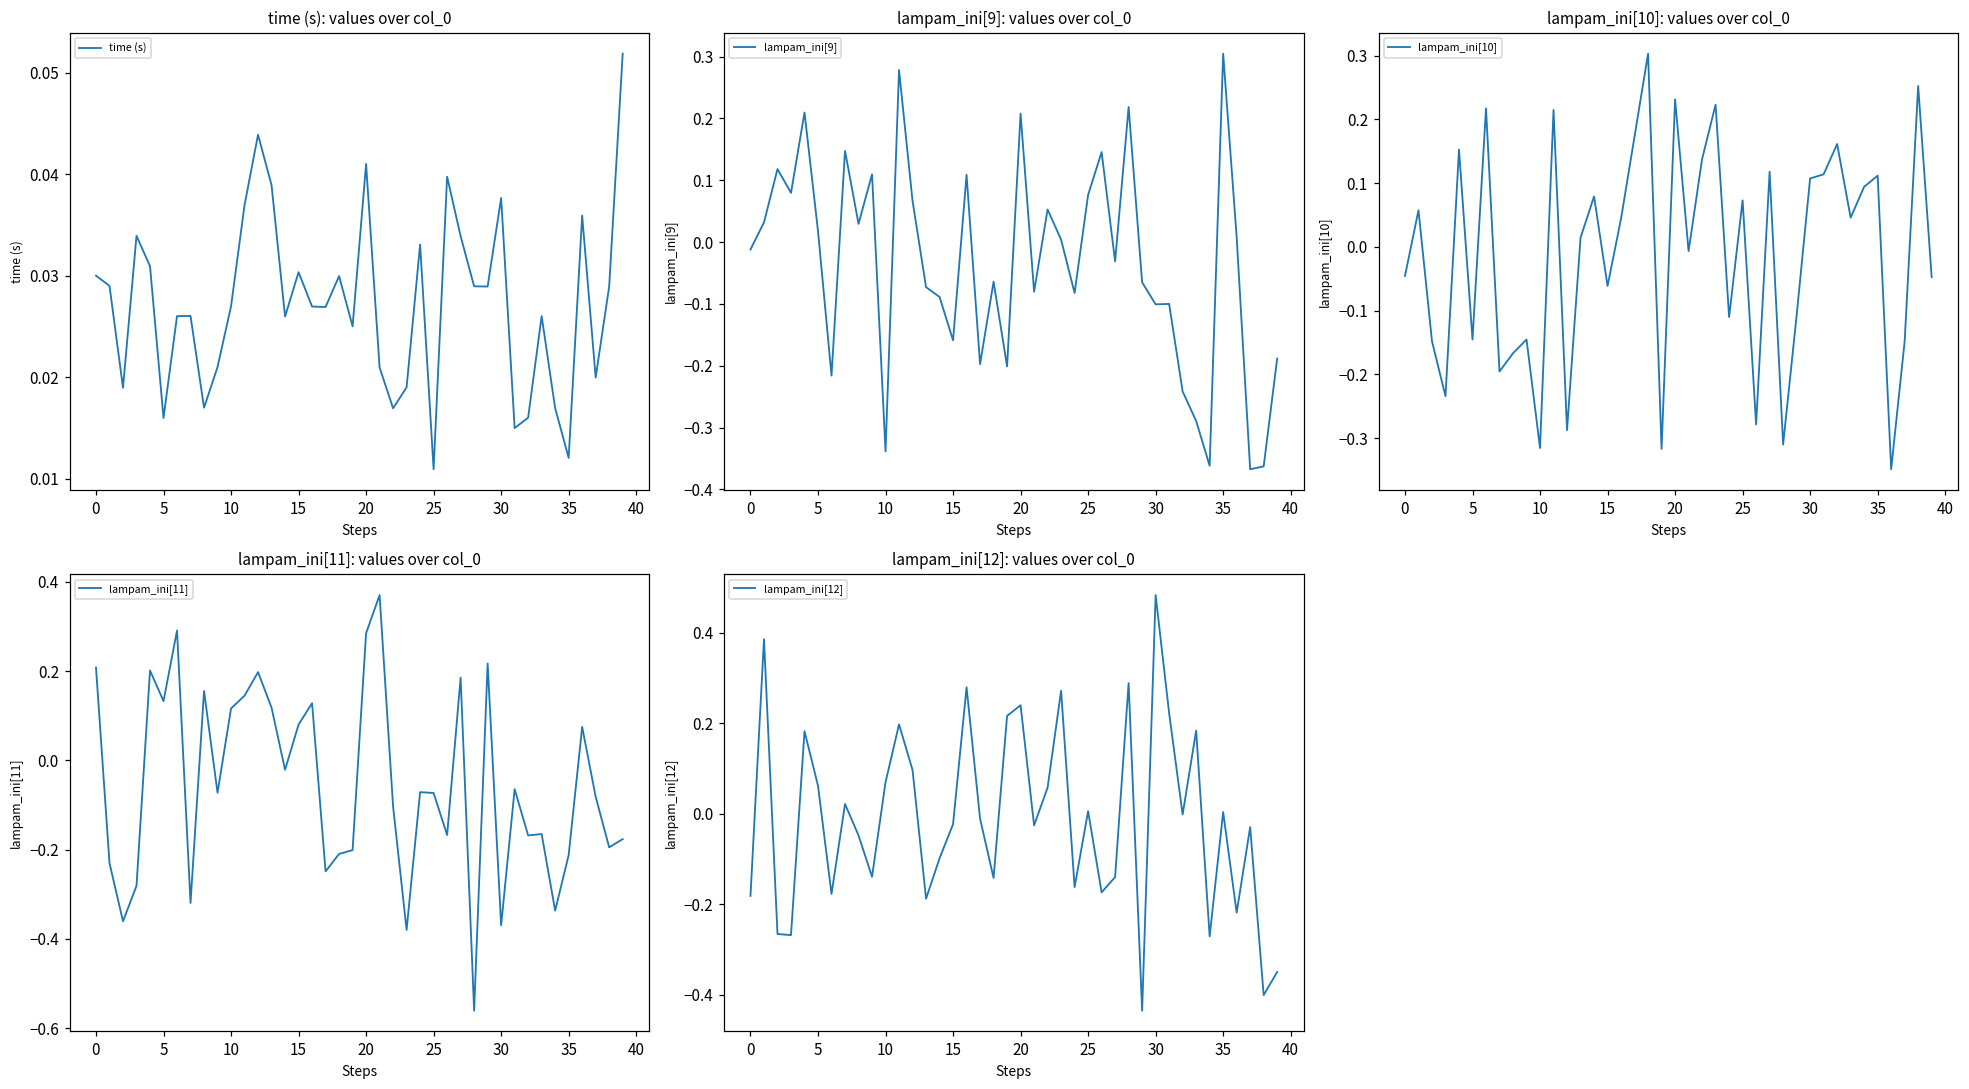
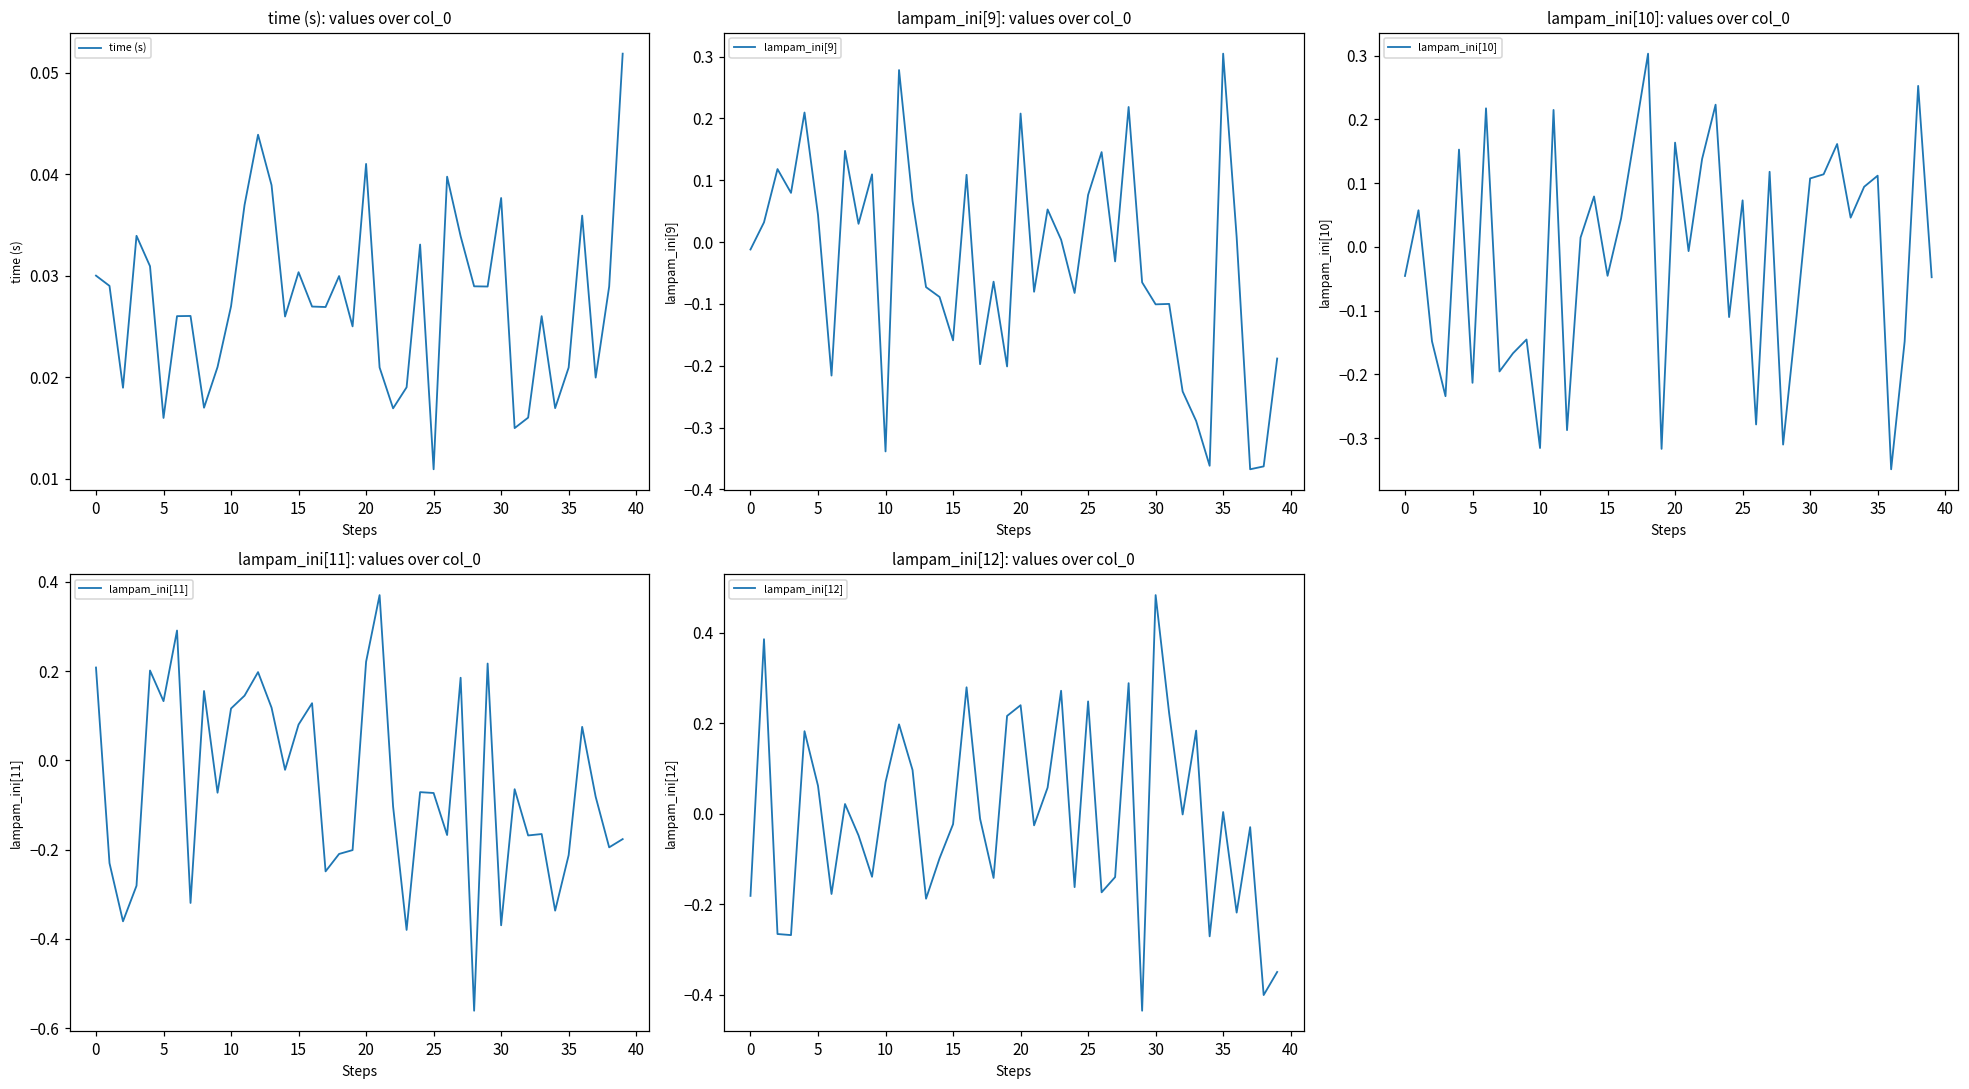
time (s): values over col_0, 35: 0.012 -> 0.021
lampam_ini[9]: values over col_0, 5: 0.02 -> 0.04
lampam_ini[10]: values over col_0, 5: -0.15 -> -0.21
lampam_ini[10]: values over col_0, 15: -0.06 -> -0.05
lampam_ini[10]: values over col_0, 20: 0.23 -> 0.16
lampam_ini[11]: values over col_0, 20: 0.28 -> 0.22
lampam_ini[12]: values over col_0, 25: 0.01 -> 0.25
